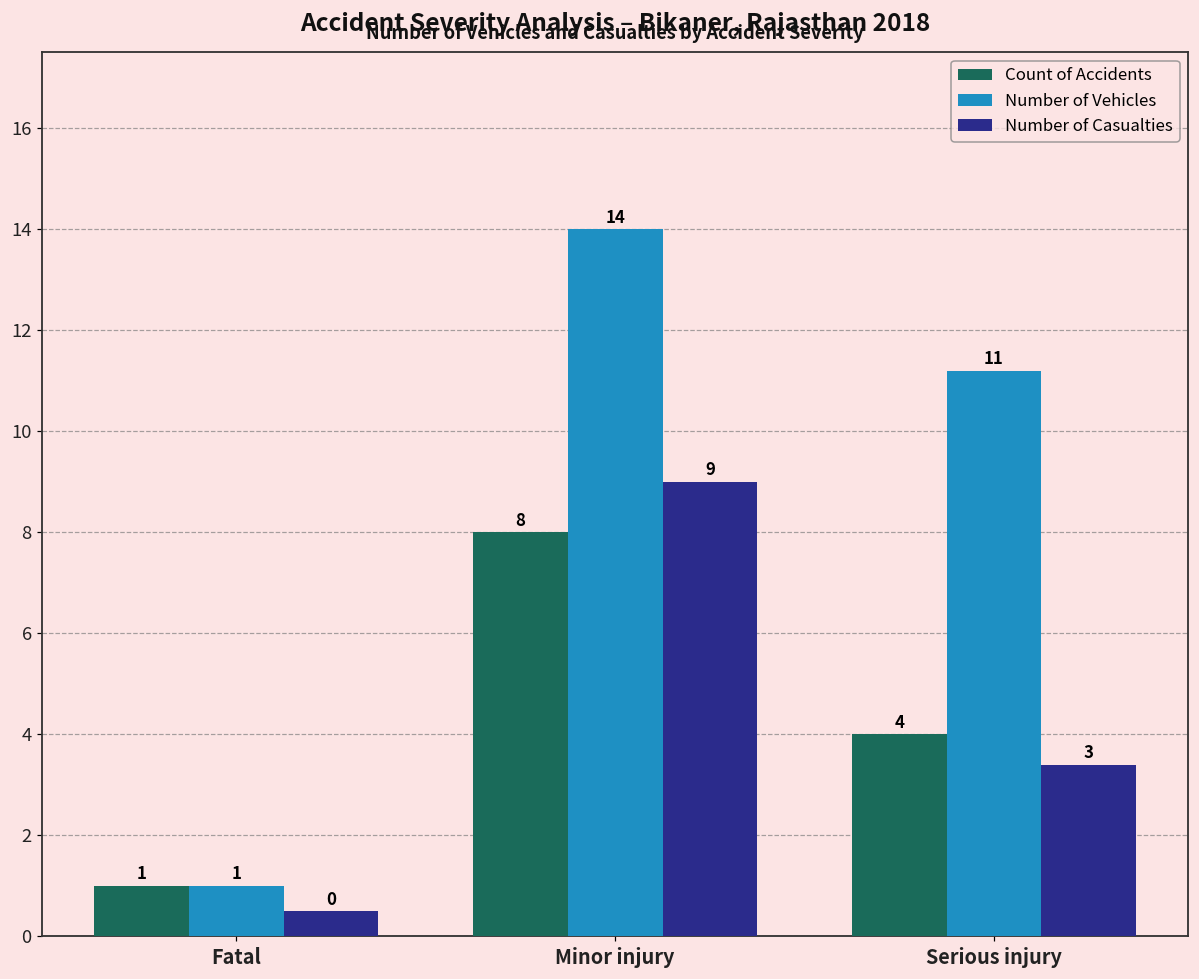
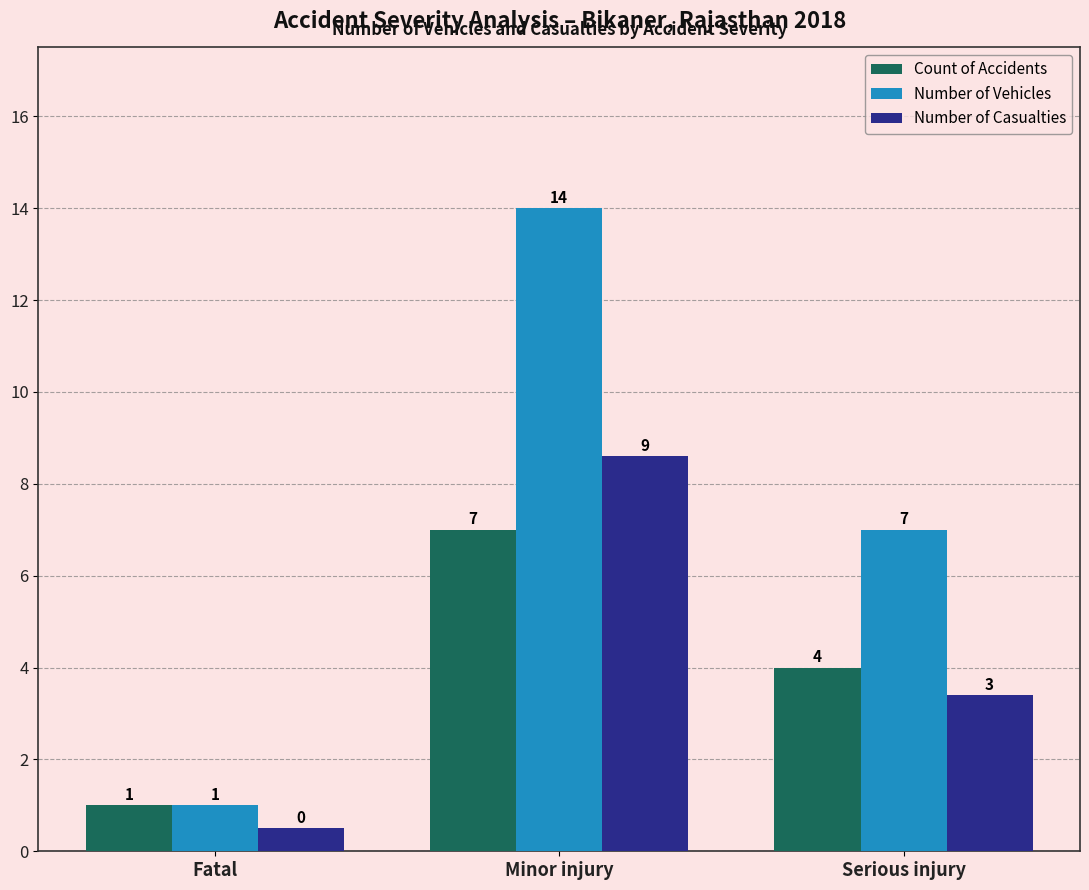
Count of Accidents, Minor injury: 8 -> 7
Number of Casualties, Minor injury: 9.0 -> 8.6
Number of Vehicles, Serious injury: 11 -> 7
